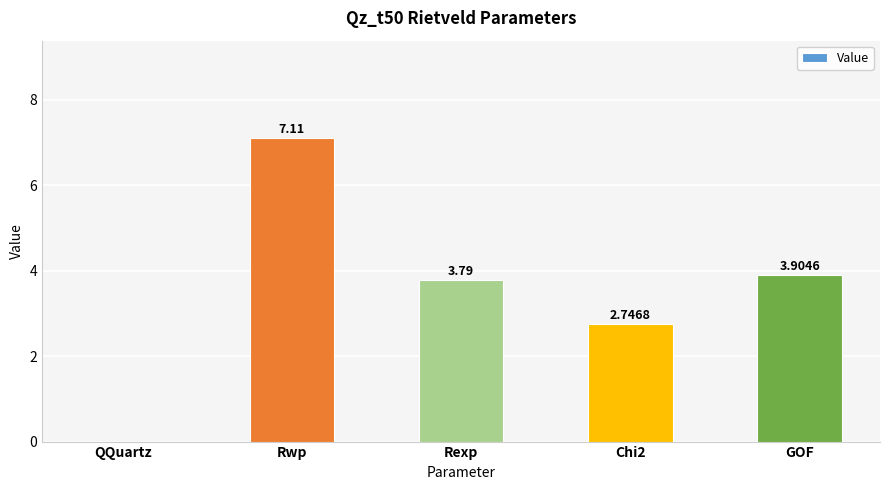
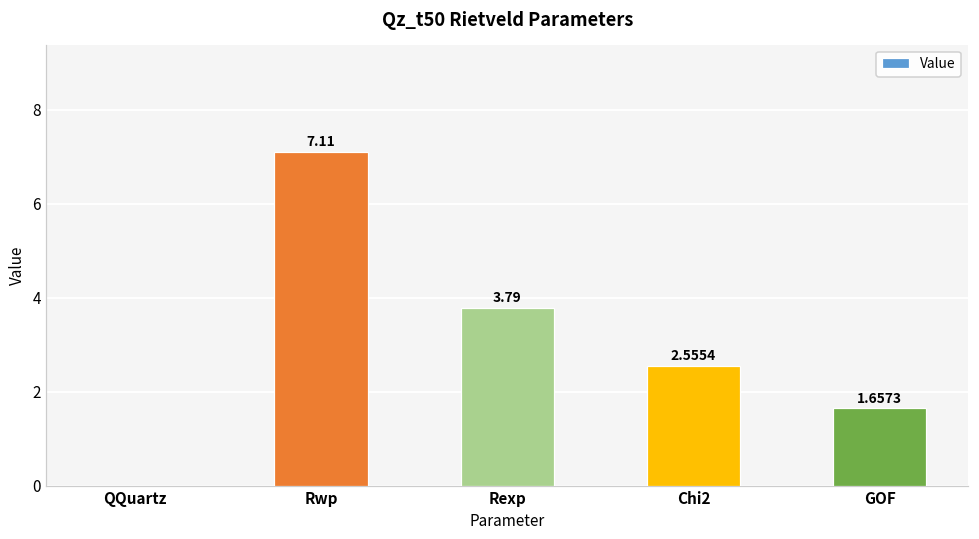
Chi2: 2.7468 -> 2.5554
GOF: 3.9046 -> 1.6573
